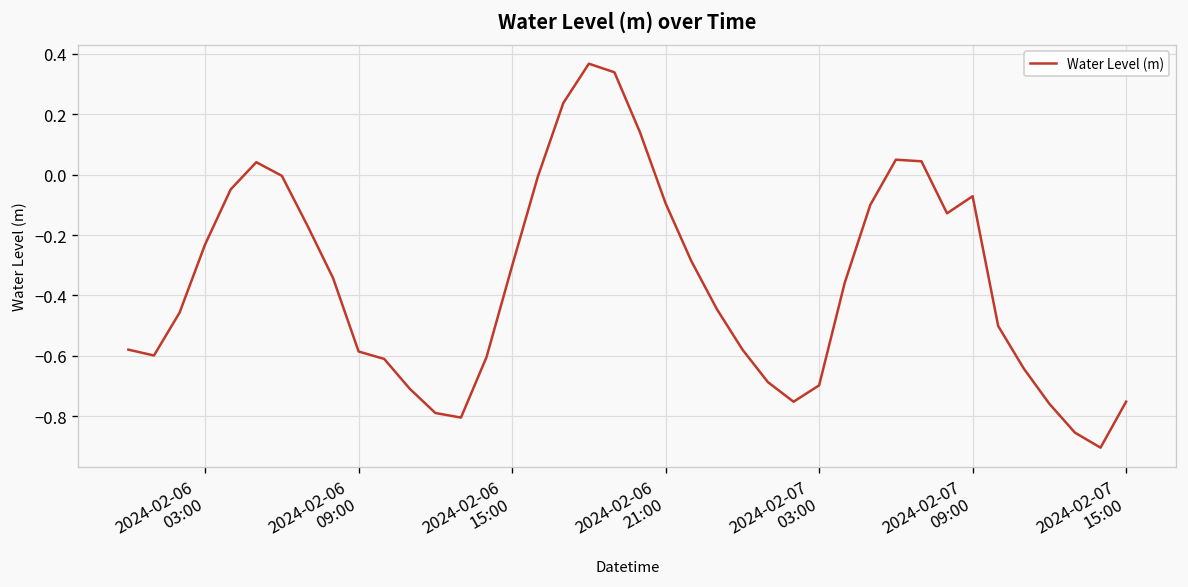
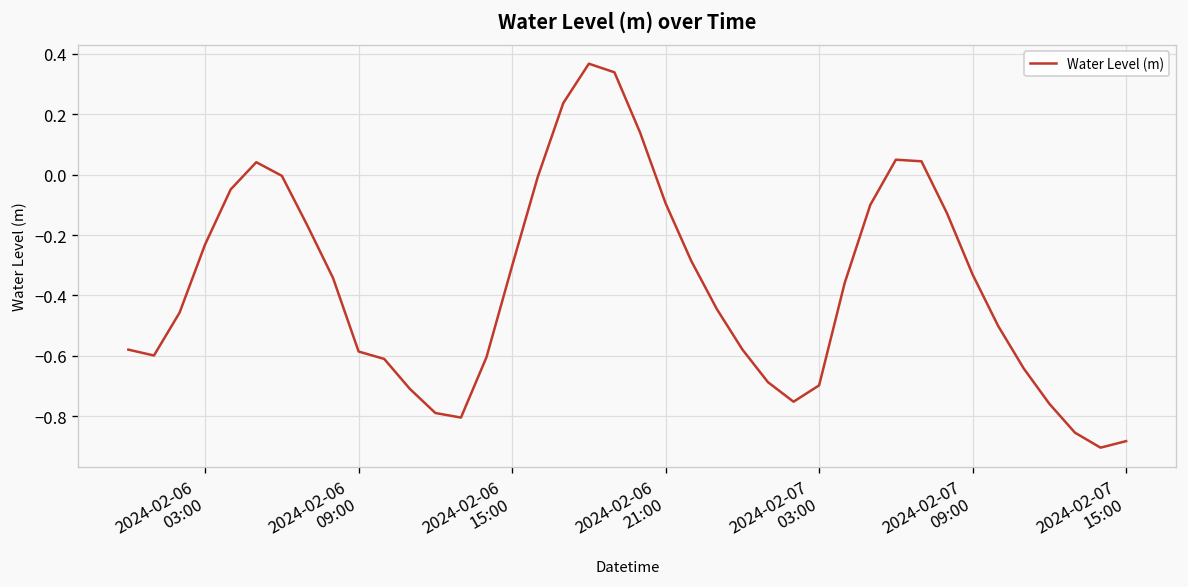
2024-02-07 09:00: -0.07 -> -0.33
2024-02-07 15:00: -0.75 -> -0.88
